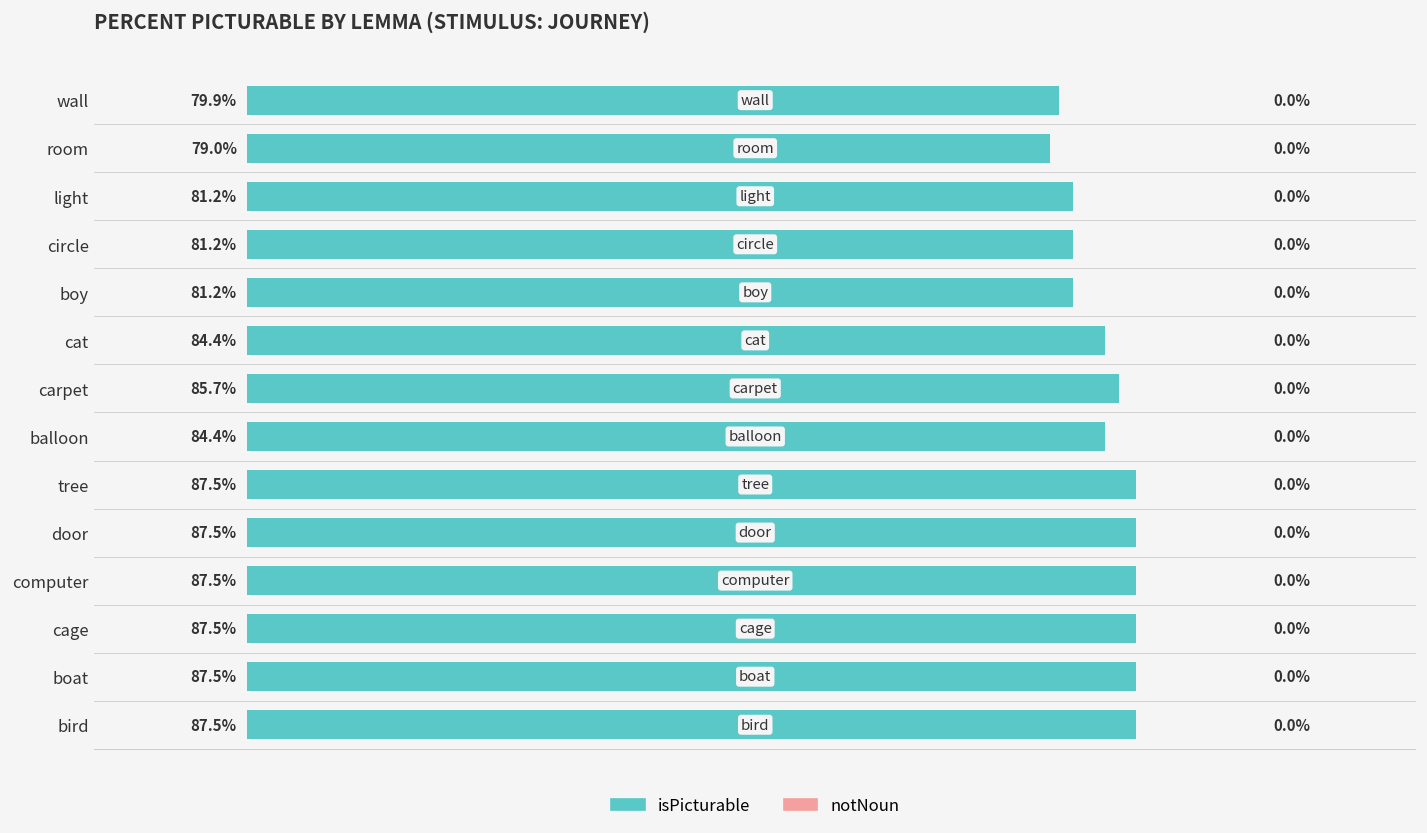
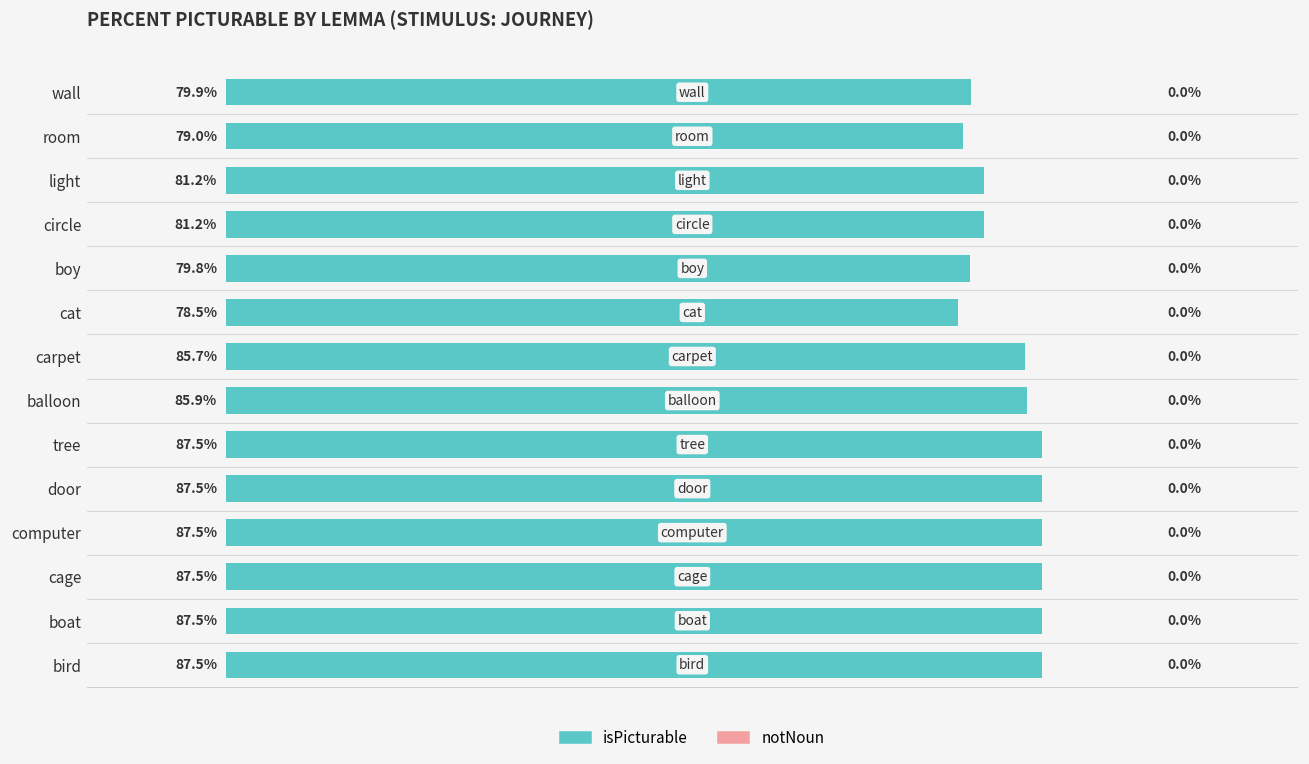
isPicturable, boy: 81.2% -> 79.8%
isPicturable, cat: 84.4% -> 78.5%
isPicturable, balloon: 84.4% -> 85.9%
